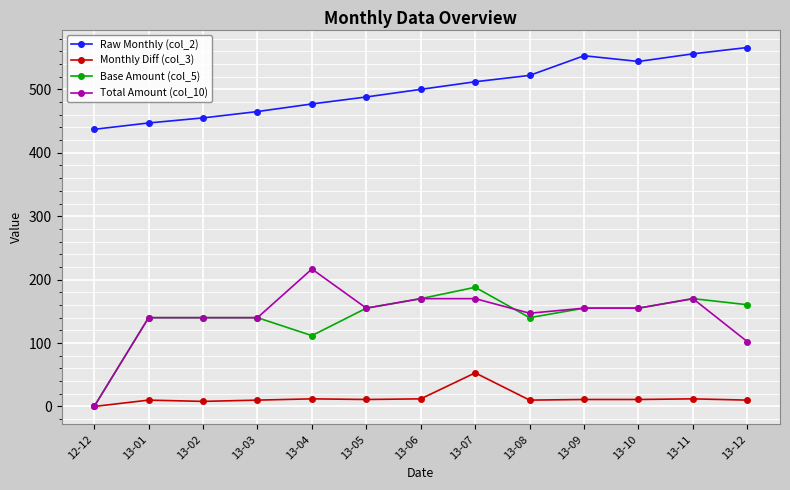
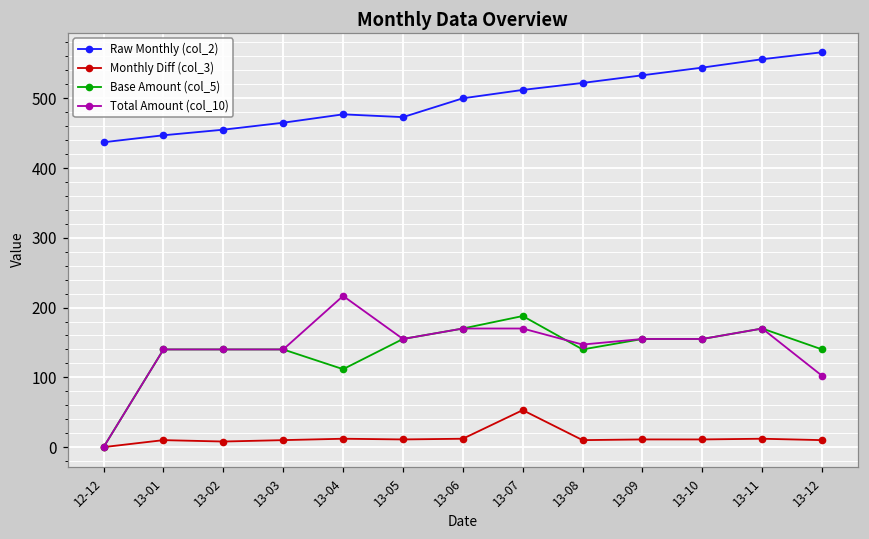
Raw Monthly (col_2), 13-05: 490 -> 470
Raw Monthly (col_2), 13-09: 550 -> 530
Base Amount (col_5), 13-12: 160 -> 140
